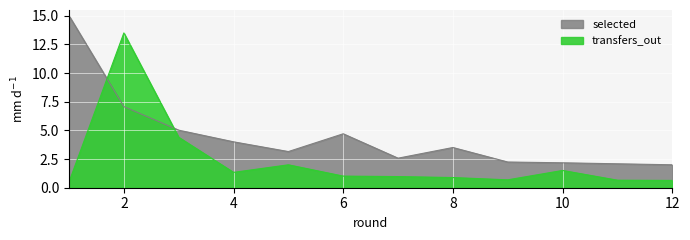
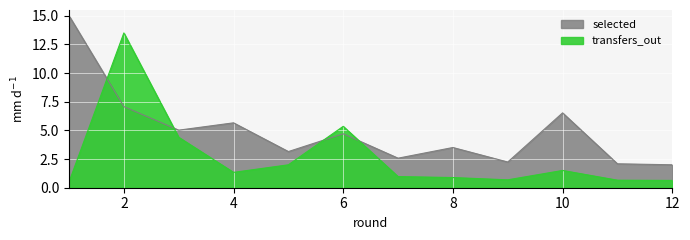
selected, 4: 4.0 -> 5.7
transfers_out, 6: 1.0 -> 5.4
selected, 10: 2.2 -> 6.5
